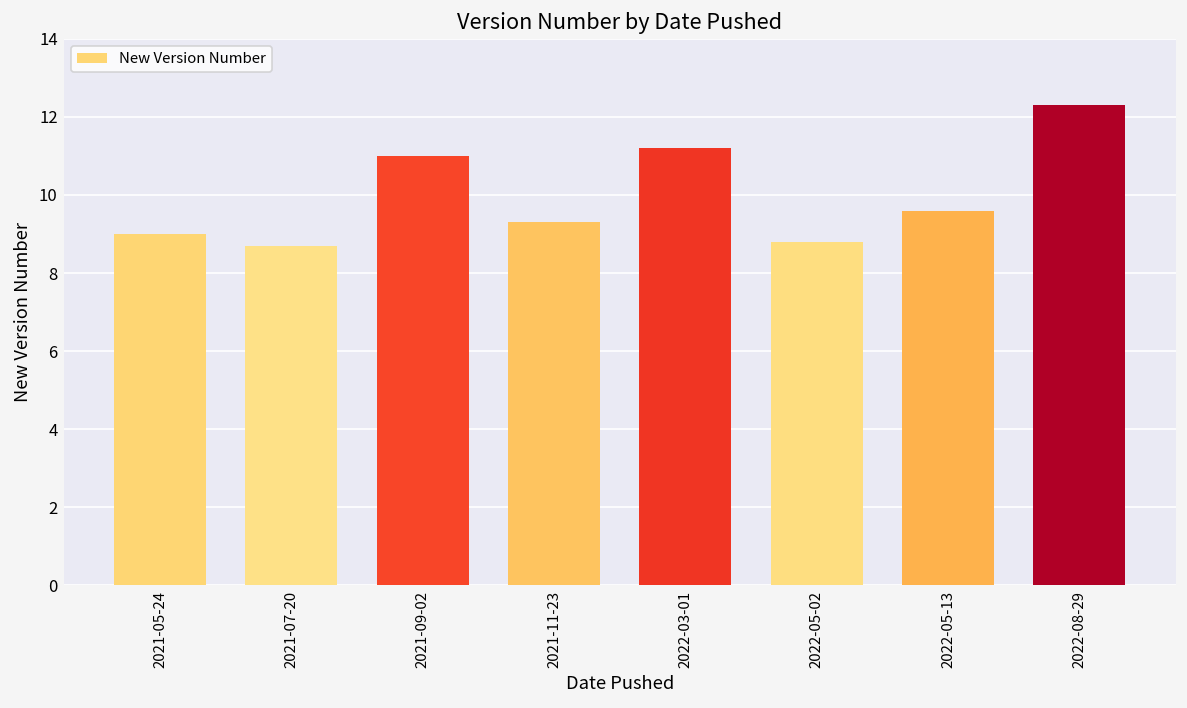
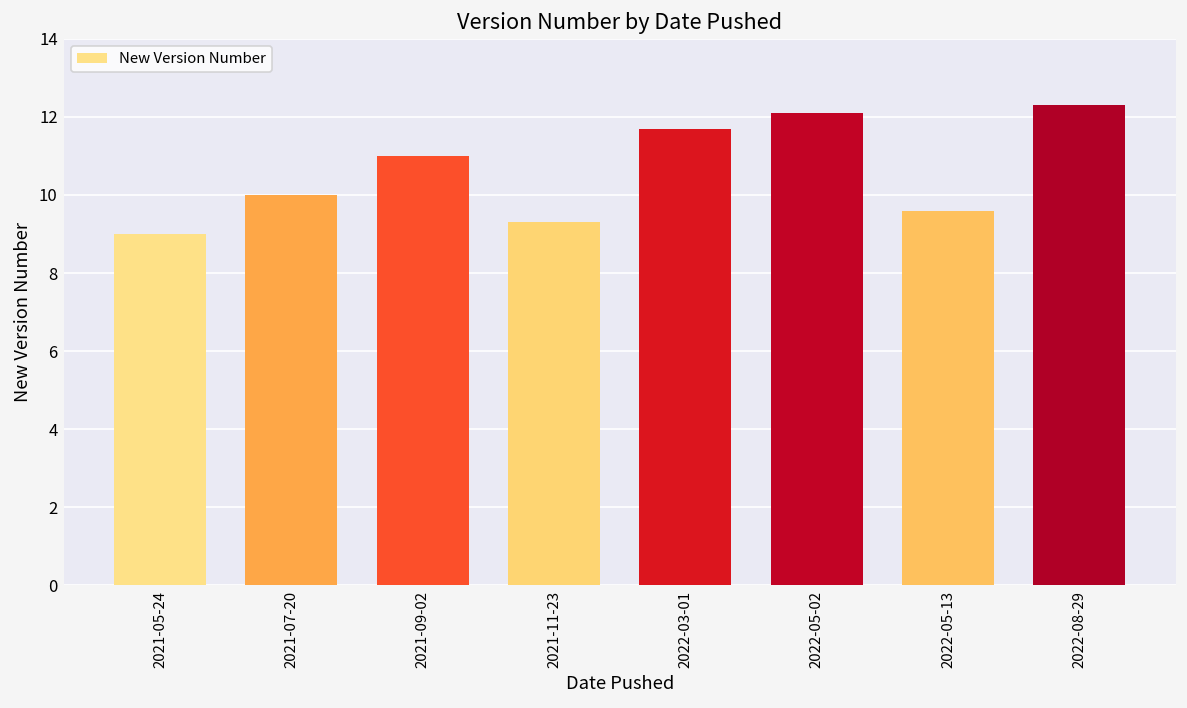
2021-07-20: 8.7 -> 10.0
2022-03-01: 11.2 -> 11.7
2022-05-02: 8.8 -> 12.1
